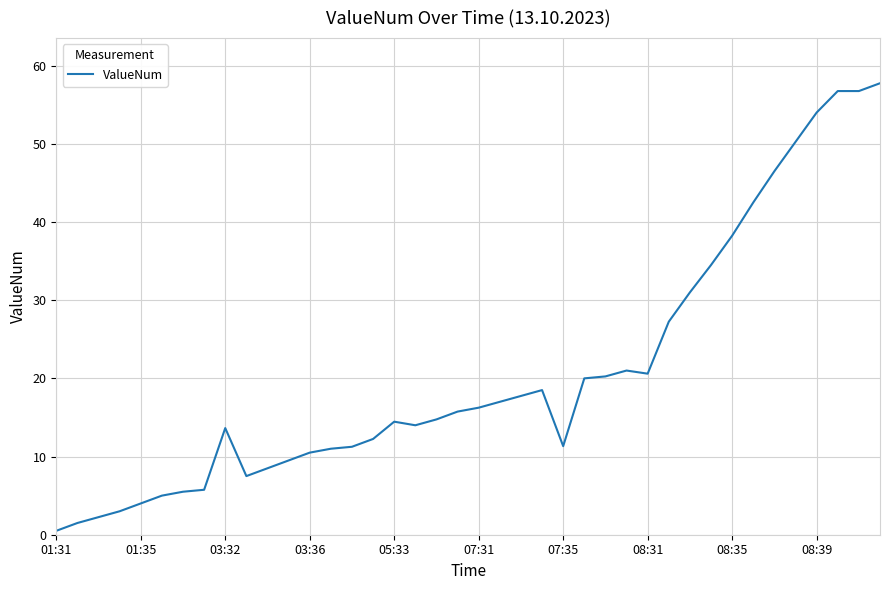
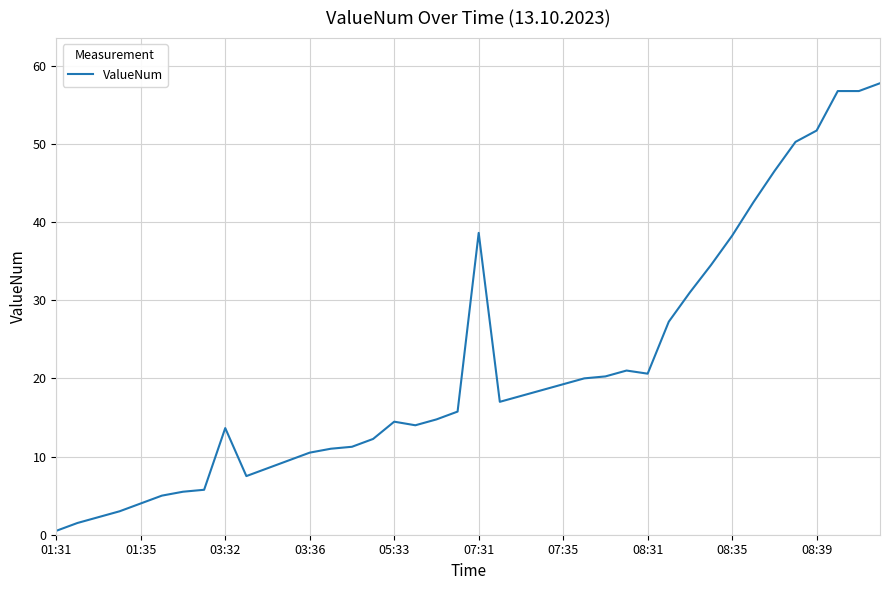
07:31: 16 -> 39
07:35: 11 -> 19
08:39: 54 -> 52
